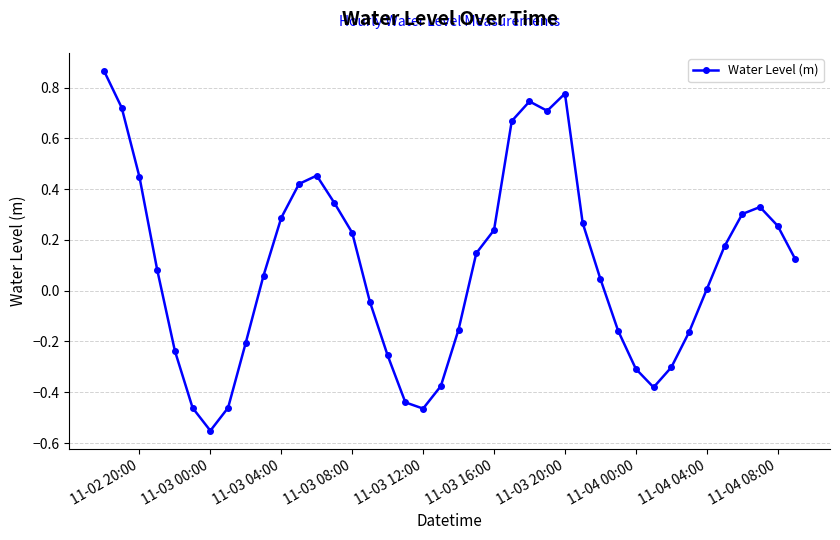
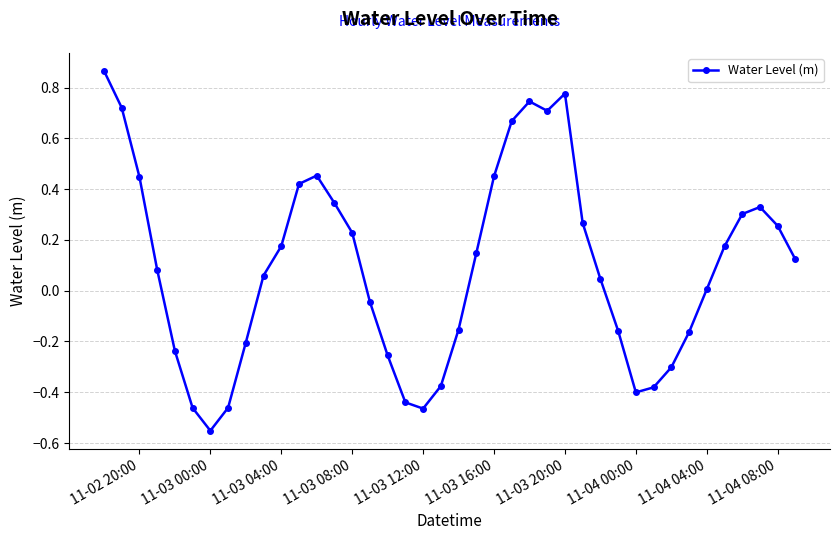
11-03 04:00: 0.29 -> 0.18
11-03 16:00: 0.24 -> 0.45
11-04 00:00: -0.31 -> -0.40
